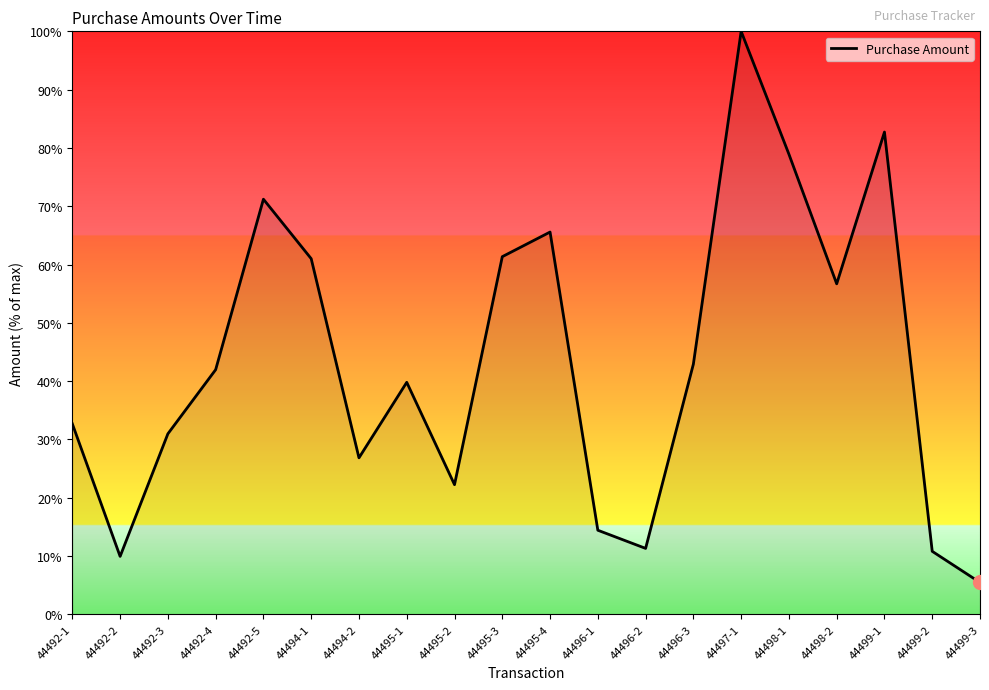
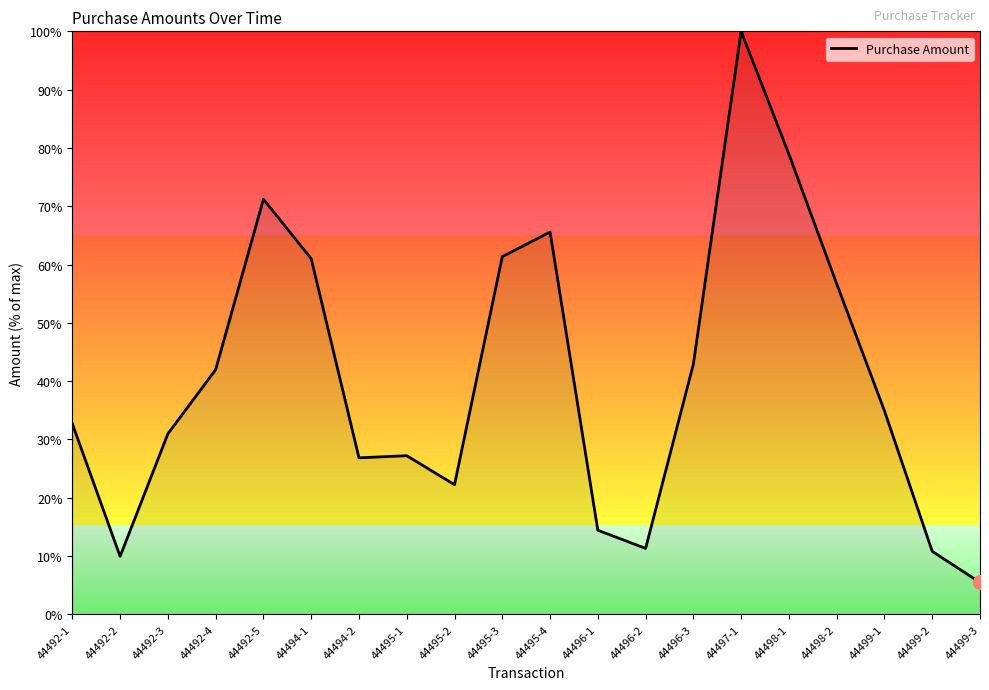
Purchase Amount, 44495-1: 40% -> 27%
Purchase Amount, 44499-1: 83% -> 35%
